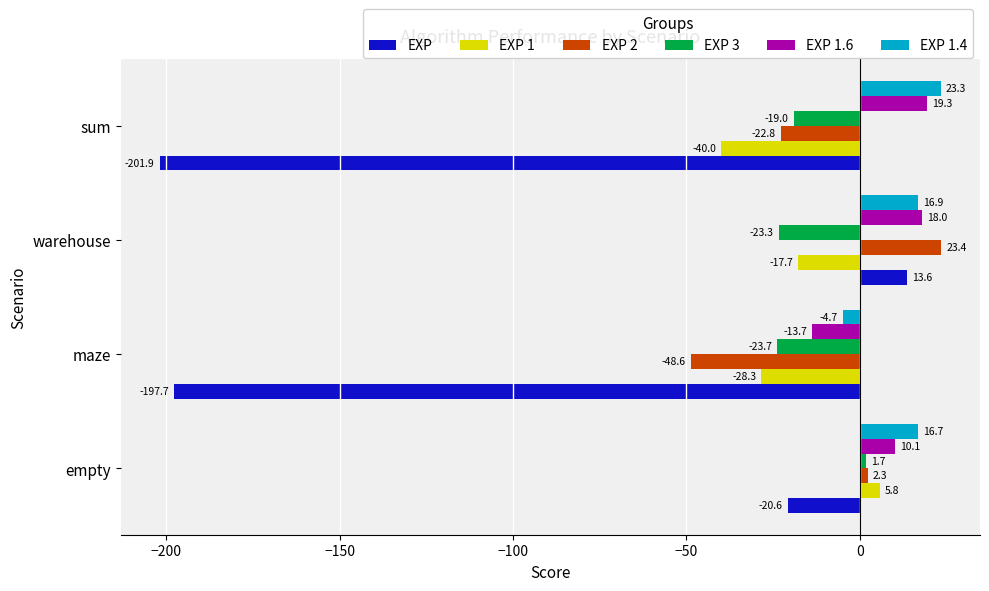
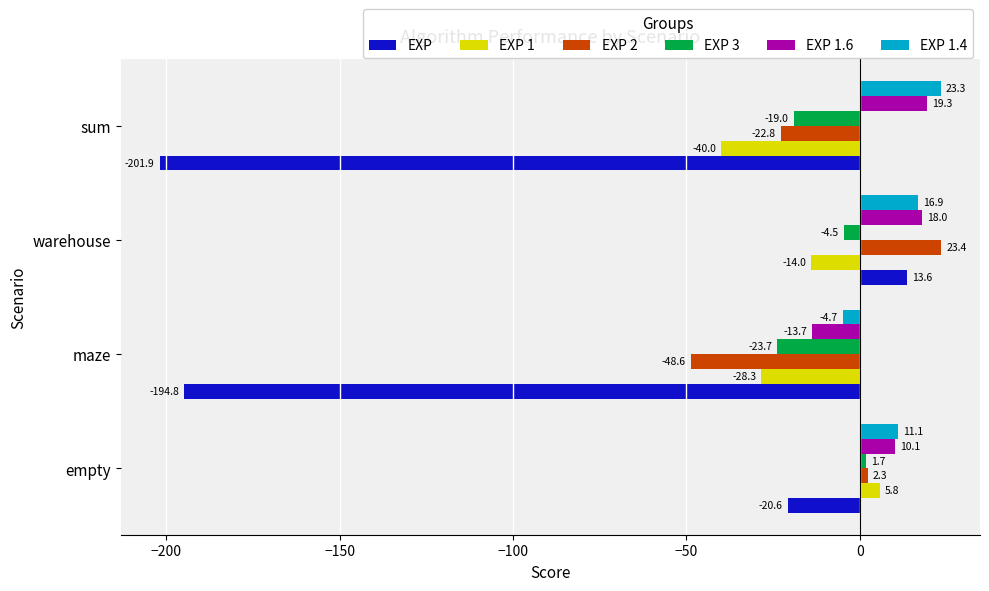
EXP 3, warehouse: -23.3 -> -4.5
EXP 1, warehouse: -17.7 -> -14.0
EXP, maze: -197.7 -> -194.8
EXP 1.4, empty: 16.7 -> 11.1
